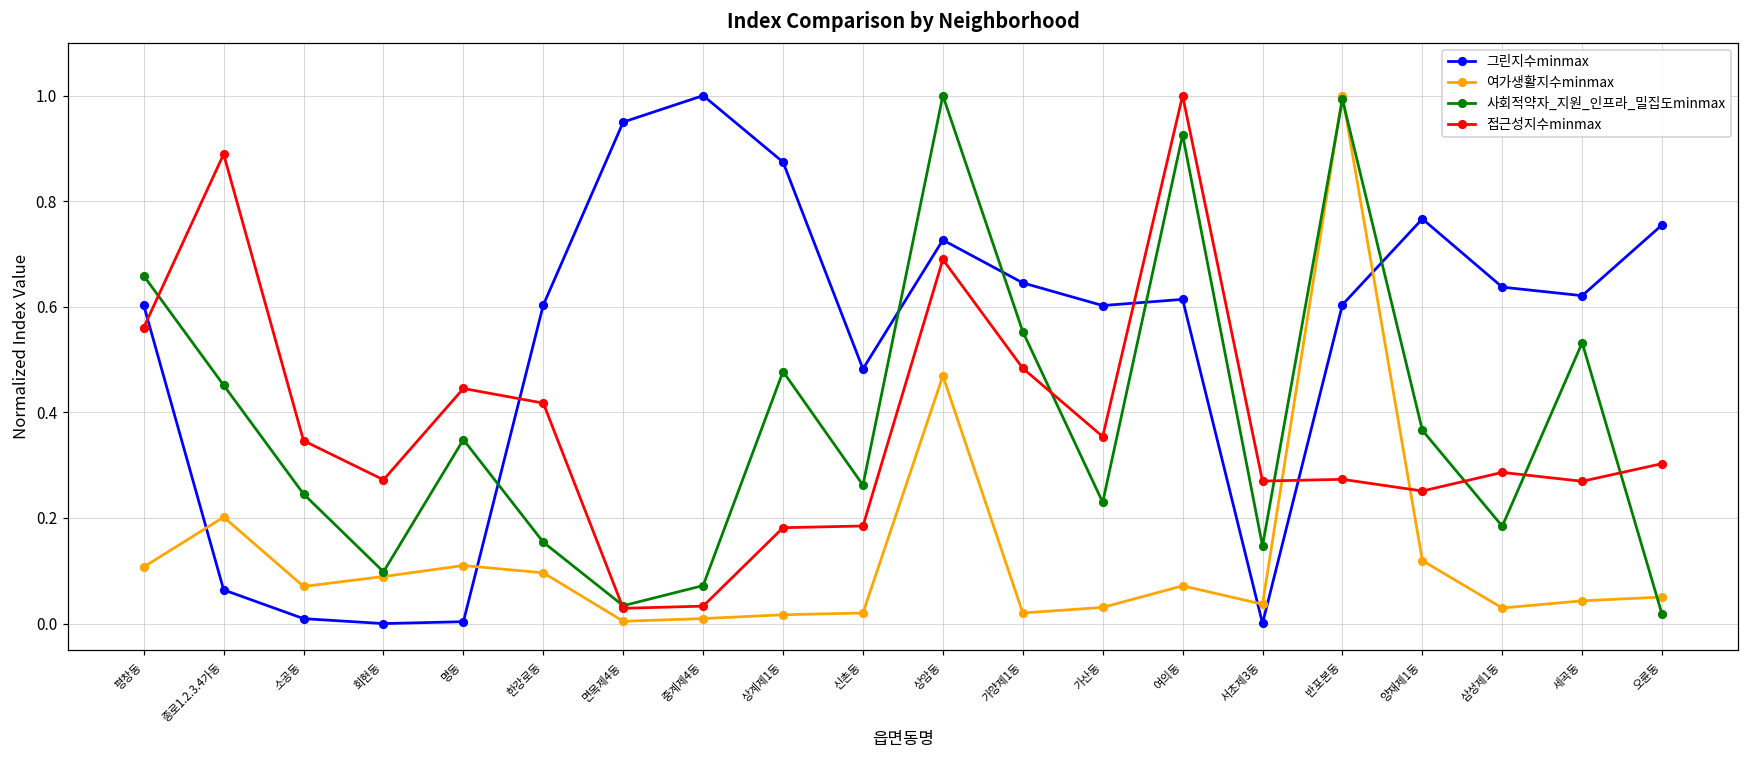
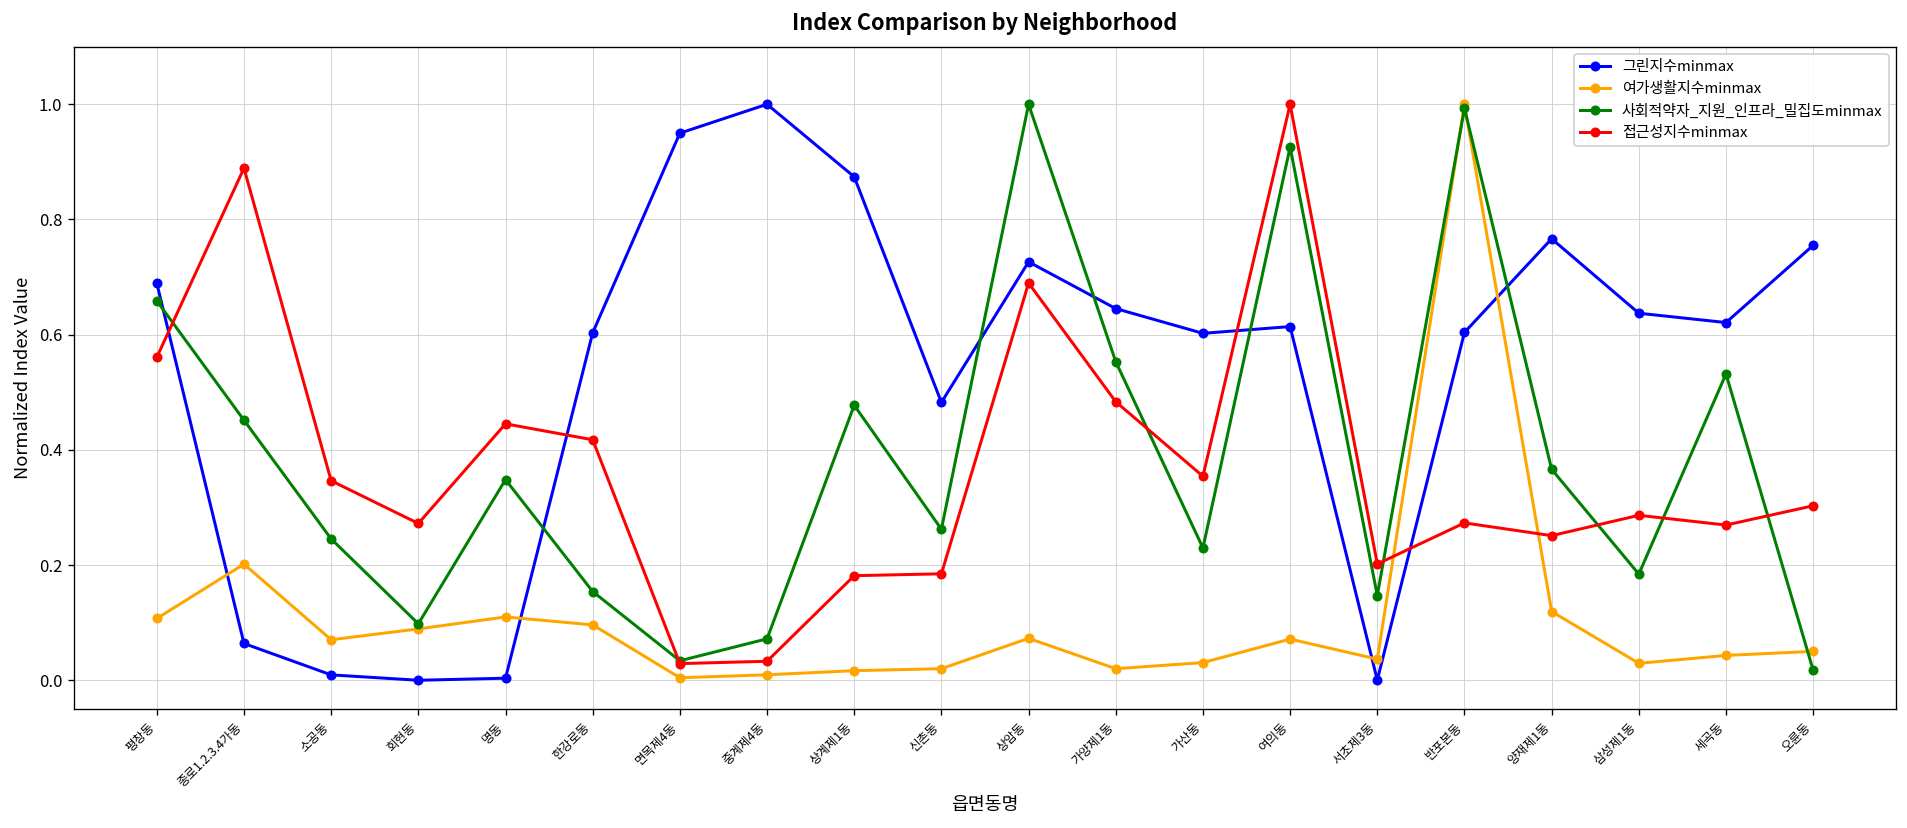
그린지수minmax, 평창동: 0.60 -> 0.69
여가생활지수minmax, 상암동: 0.47 -> 0.07
접근성지수minmax, 서초제3동: 0.27 -> 0.20
